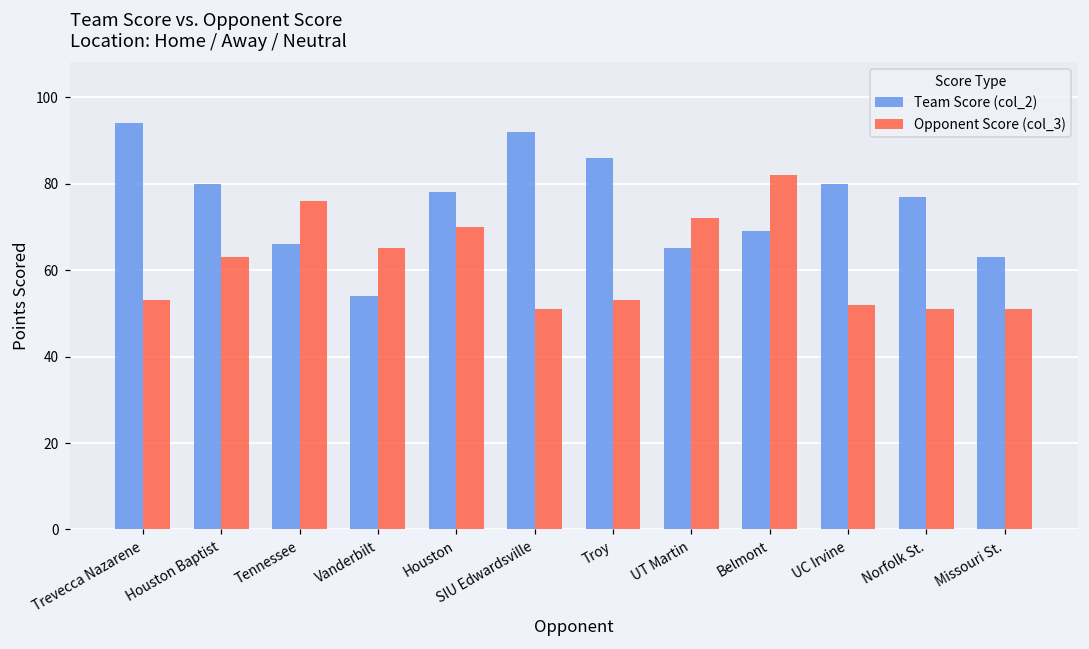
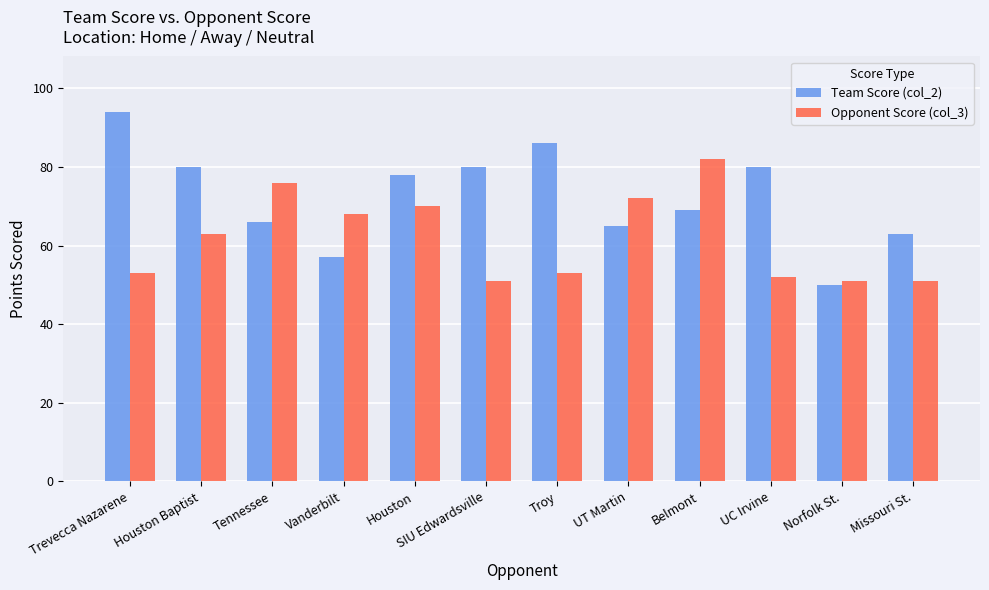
Team Score (col_2), Vanderbilt: 54 -> 57
Opponent Score (col_3), Vanderbilt: 65 -> 68
Team Score (col_2), SIU Edwardsville: 92 -> 80
Team Score (col_2), Norfolk St.: 77 -> 50
